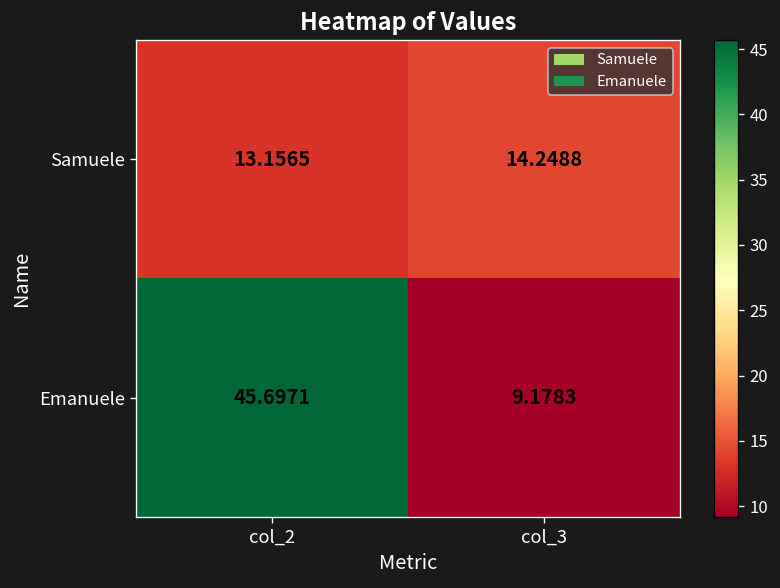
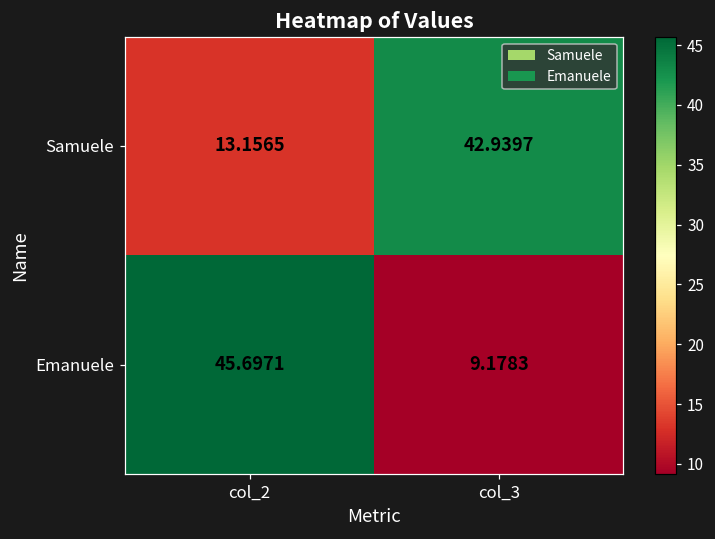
Samuele, col_3: 14.2488 -> 42.9397
